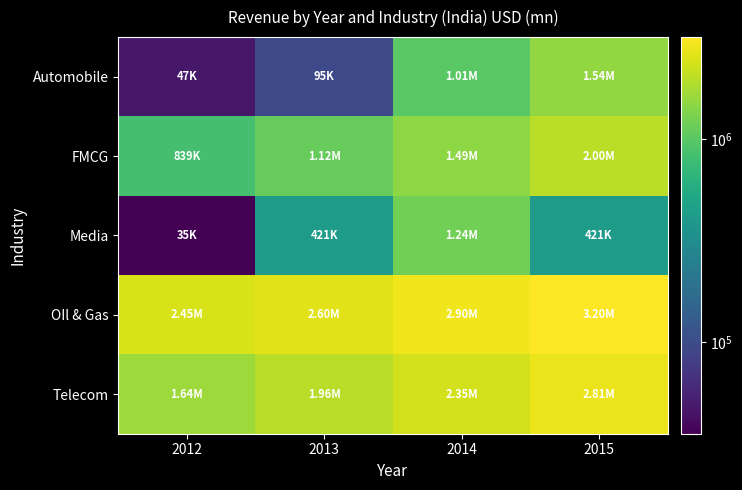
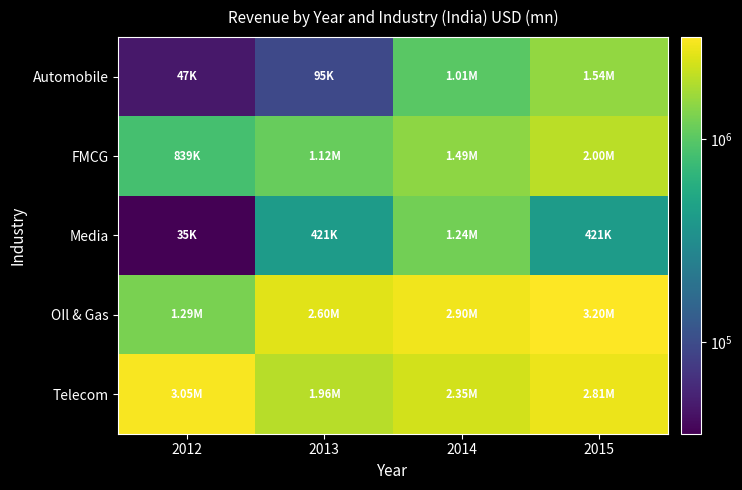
OIl & Gas, 2012: 2.45M -> 1.29M
Telecom, 2012: 1.64M -> 3.05M
